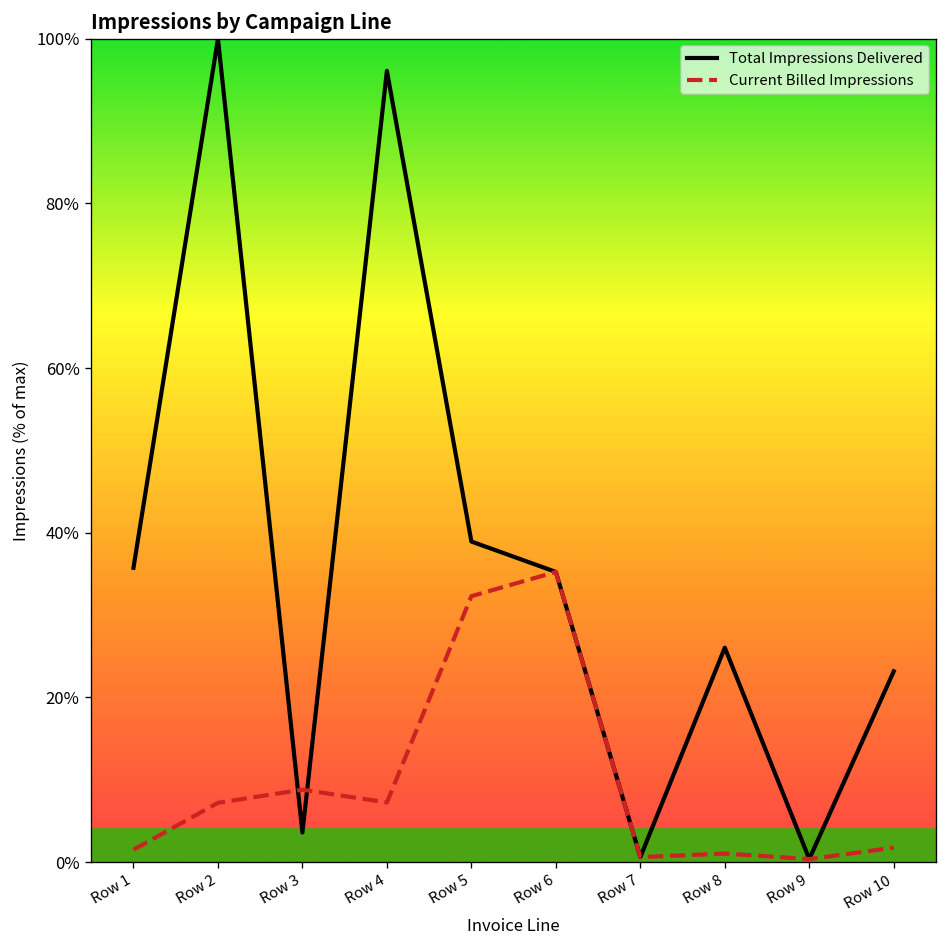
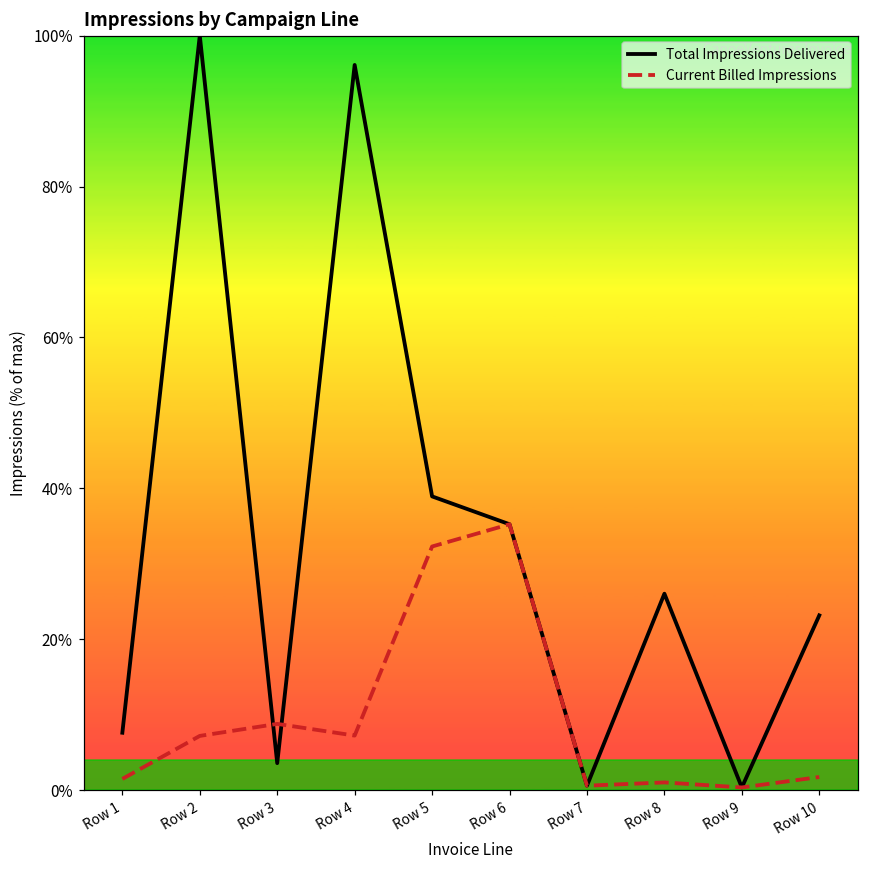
Total Impressions Delivered, Row 1: 36% -> 8%
